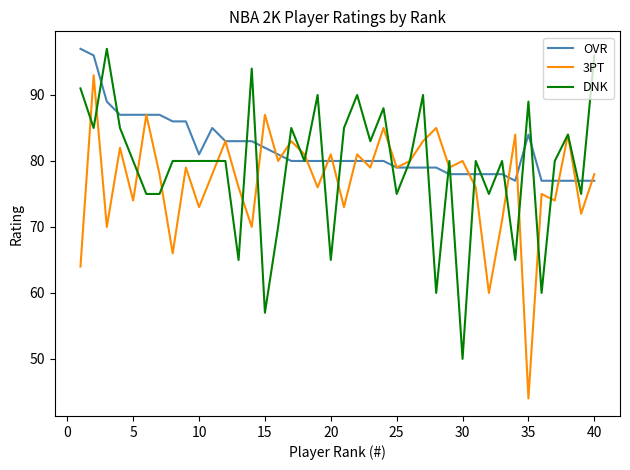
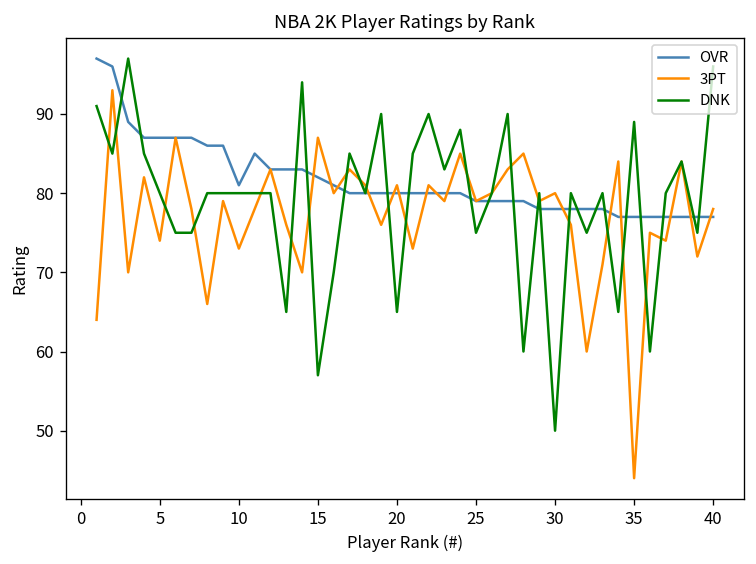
OVR, 35: 84 -> 77
